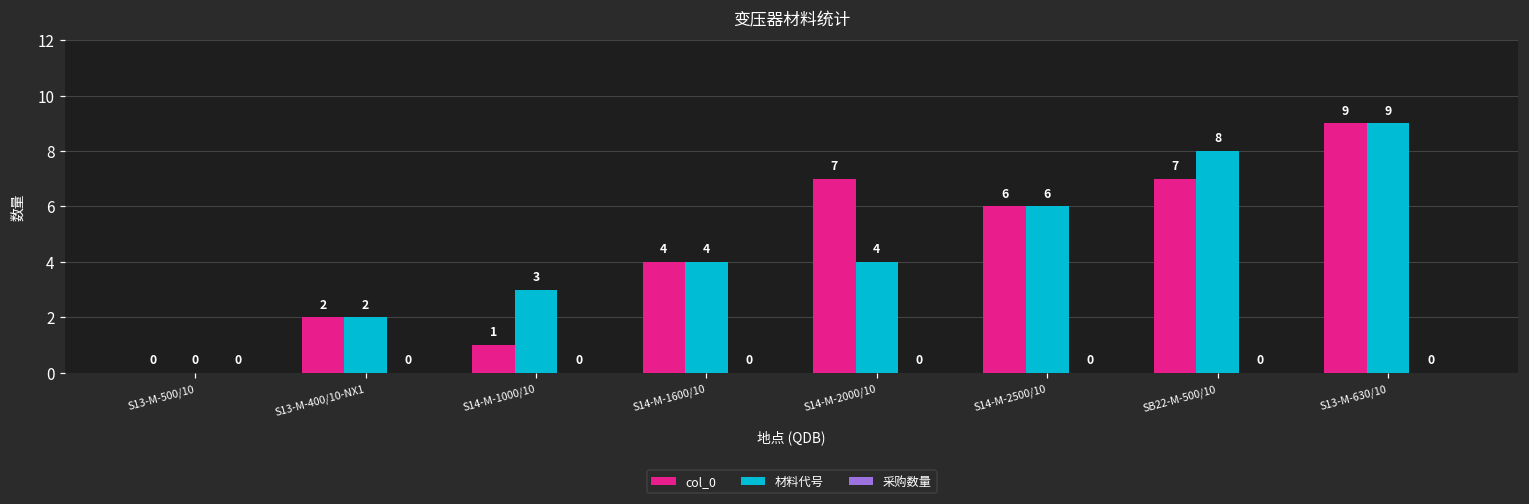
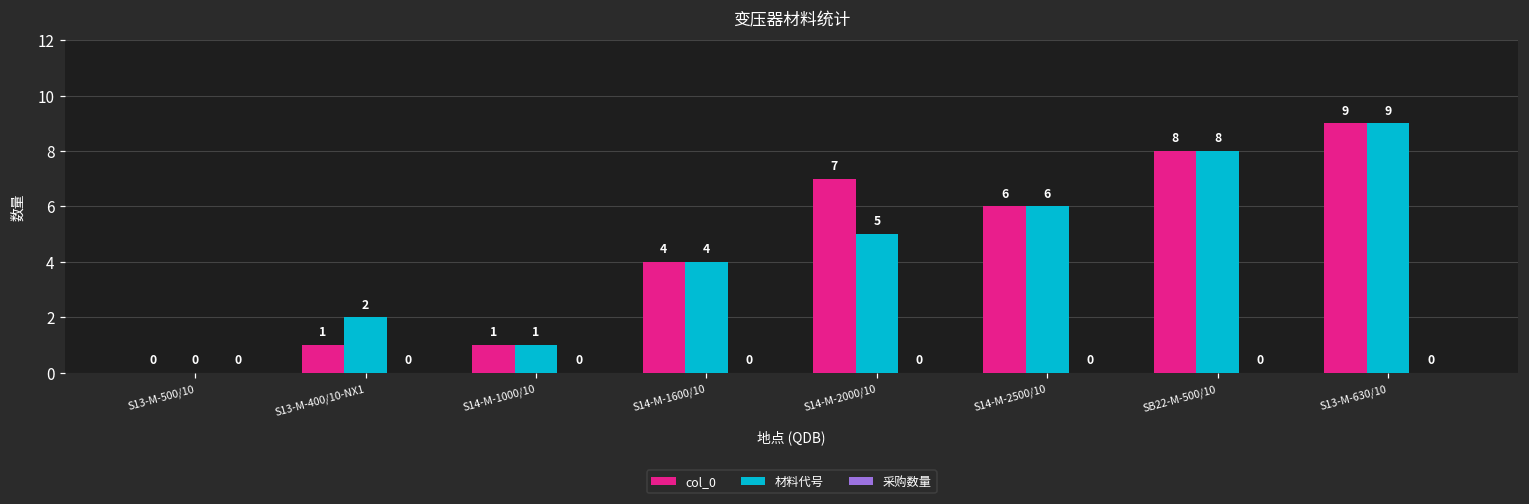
col_0, S13-M-400/10-NX1: 2 -> 1
材料代号, S14-M-1000/10: 3 -> 1
材料代号, S14-M-2000/10: 4 -> 5
col_0, SB22-M-500/10: 7 -> 8
